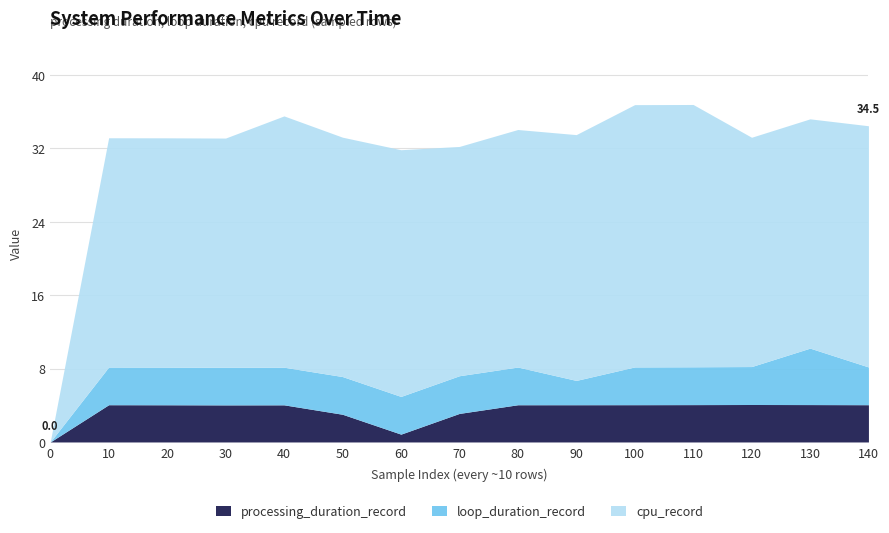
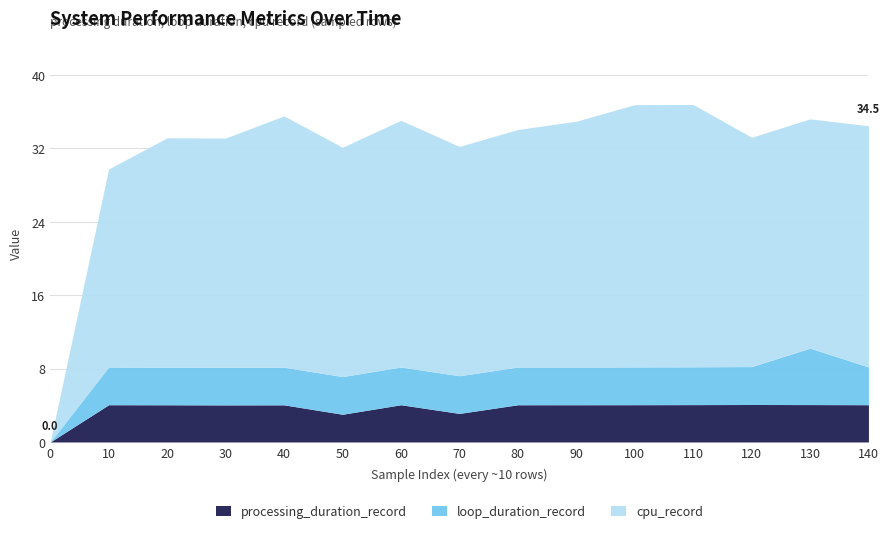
cpu_record, 10: 25 -> 22
cpu_record, 50: 26 -> 25
processing_duration_record, 60: 1 -> 4
loop_duration_record, 90: 3 -> 4
